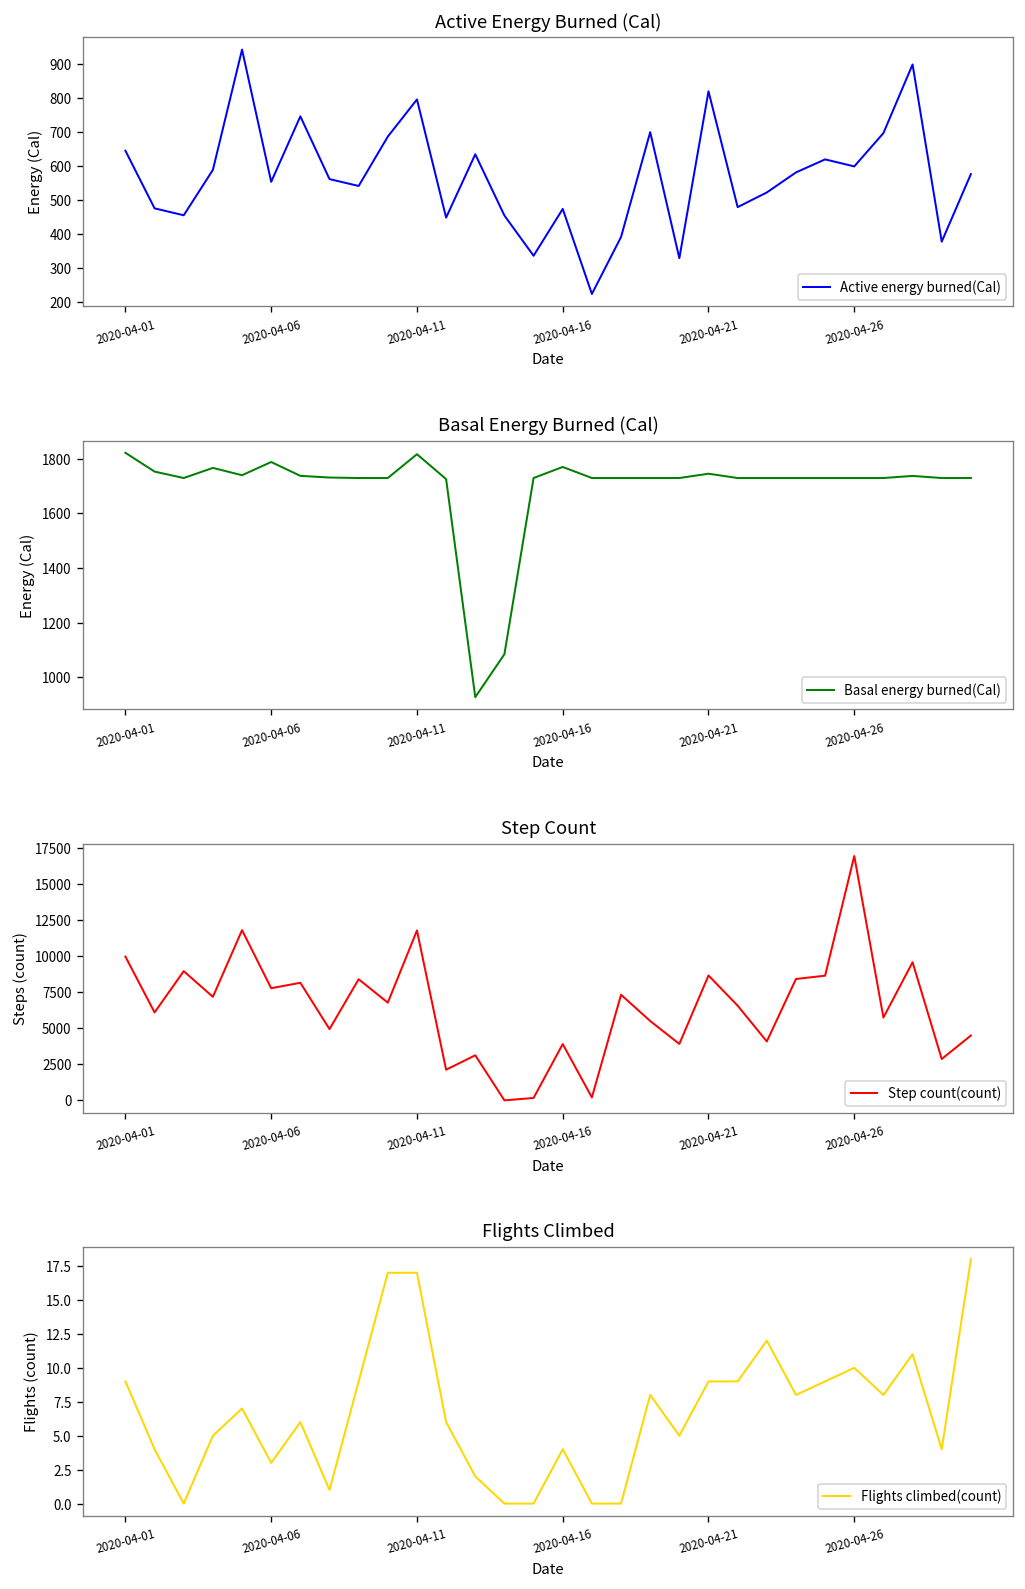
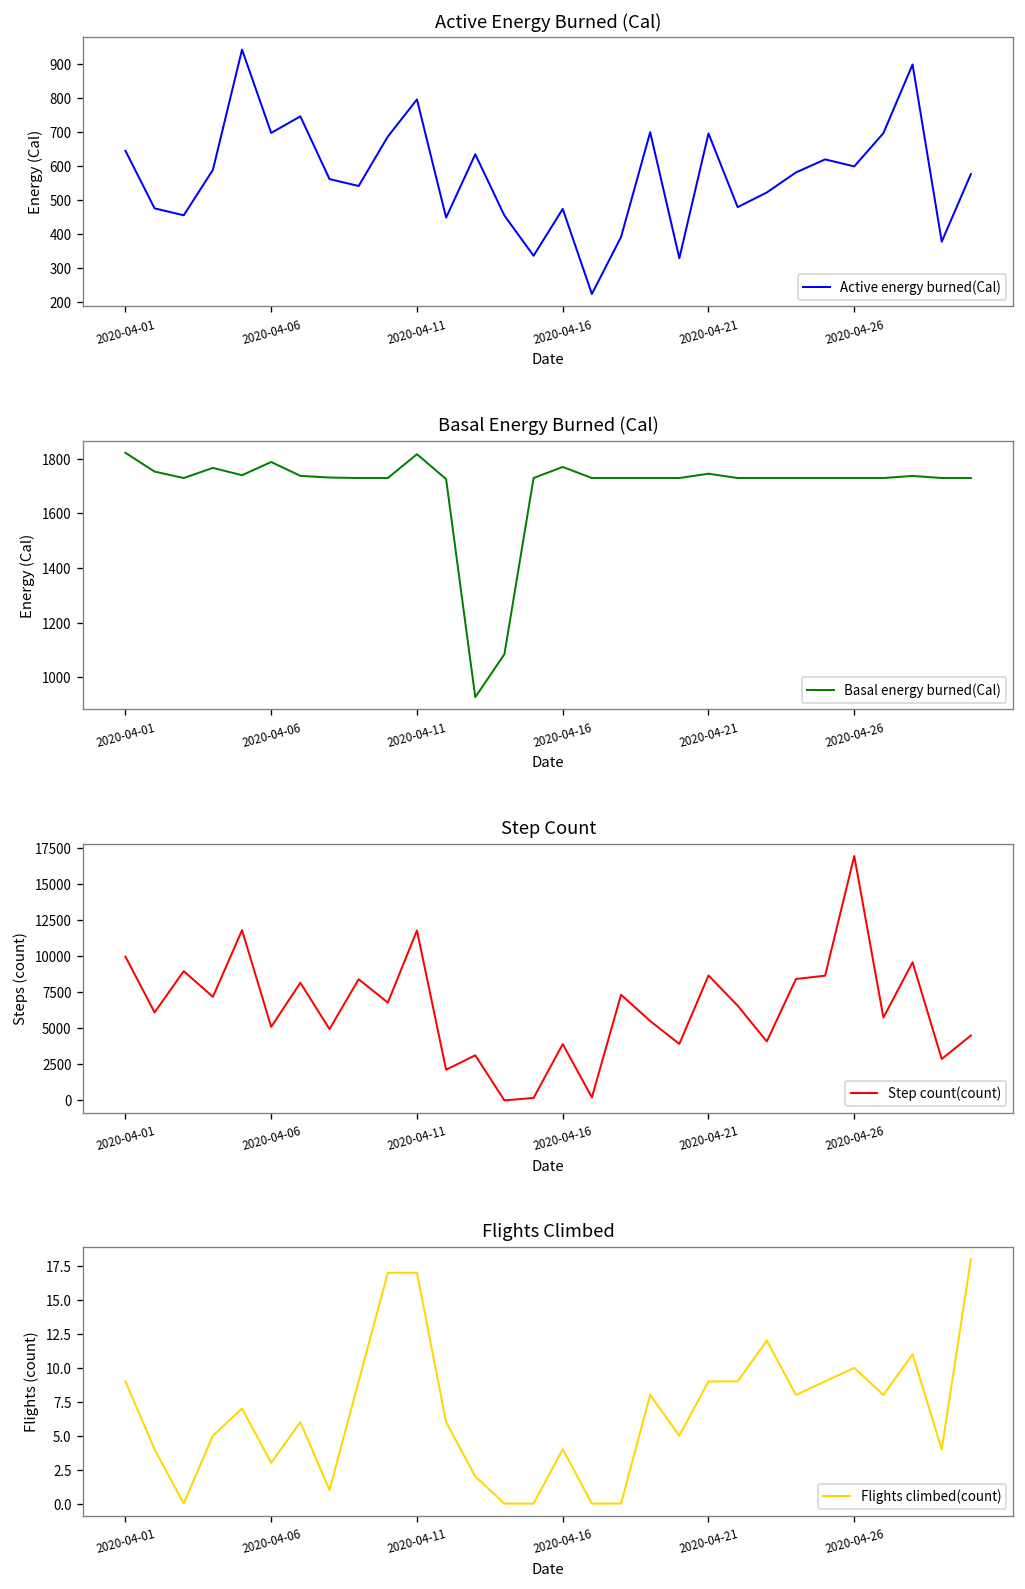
Active Energy Burned (Cal), 2020-04-06: 550 -> 700
Active Energy Burned (Cal), 2020-04-21: 820 -> 690
Step Count, 2020-04-06: 7800 -> 5100
